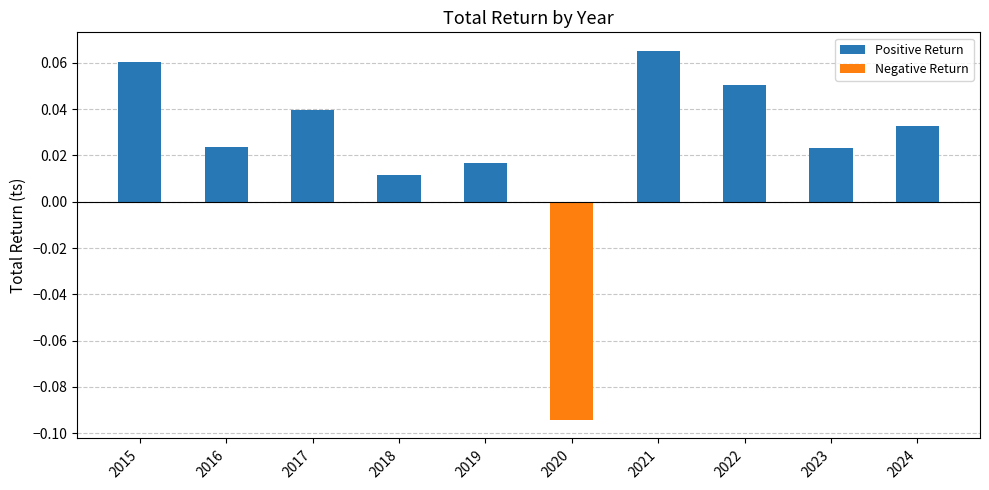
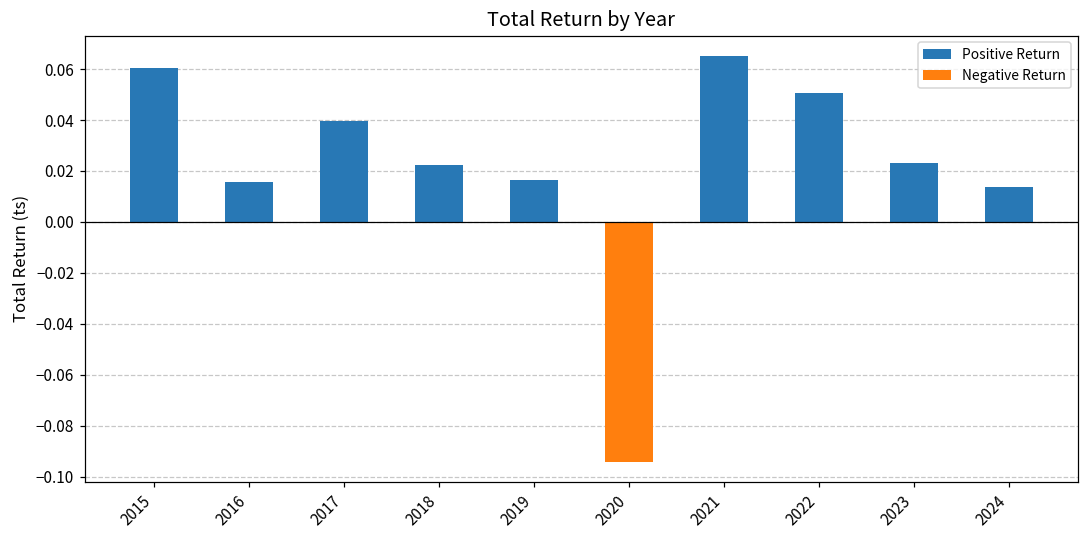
2016: 0.024 -> 0.016
2018: 0.012 -> 0.022
2024: 0.033 -> 0.014
